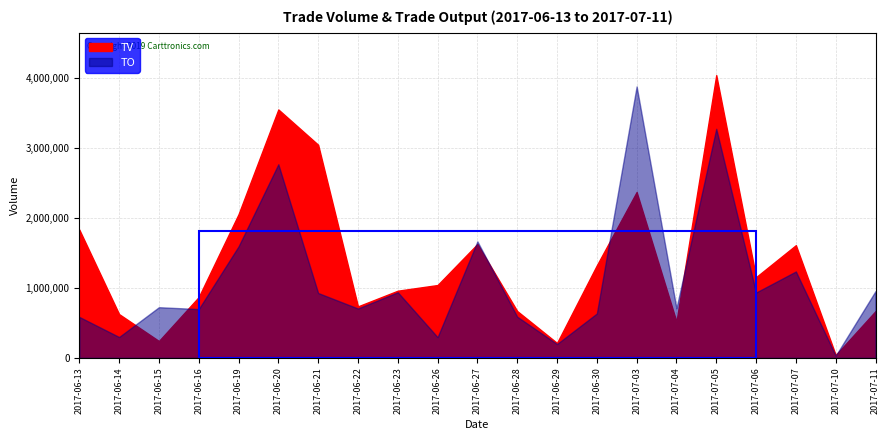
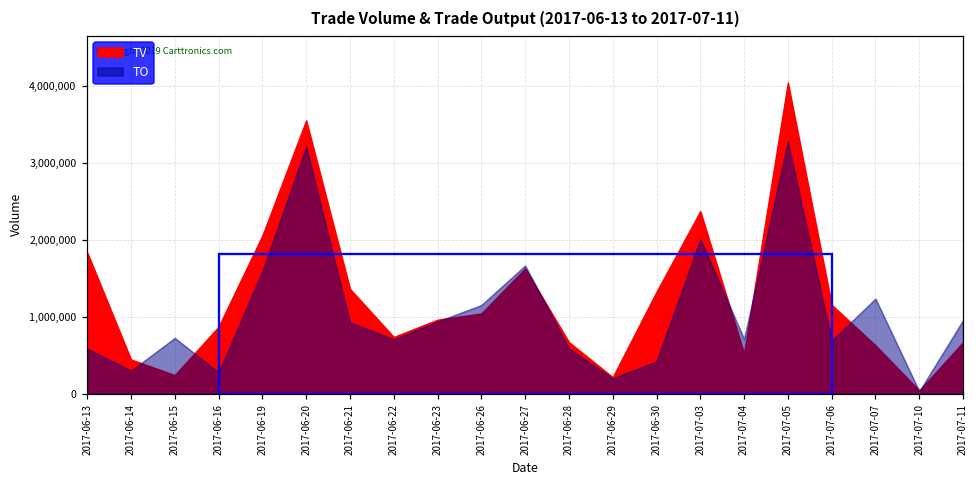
TV, 2017-06-14: 600,000 -> 400,000
TO, 2017-06-16: 700,000 -> 300,000
TO, 2017-06-20: 2,800,000 -> 3,200,000
TV, 2017-06-21: 3,000,000 -> 1,400,000
TO, 2017-06-26: 300,000 -> 1,200,000
TO, 2017-06-30: 600,000 -> 400,000
TO, 2017-07-03: 3,900,000 -> 2,000,000
TO, 2017-07-06: 900,000 -> 700,000
TV, 2017-07-07: 1,600,000 -> 600,000
